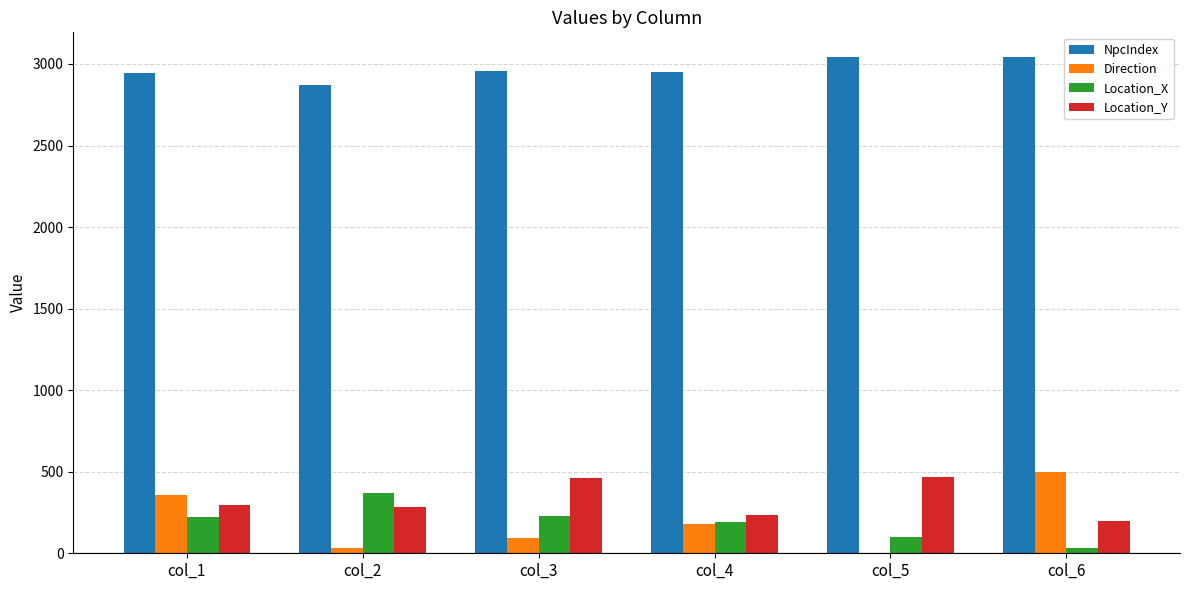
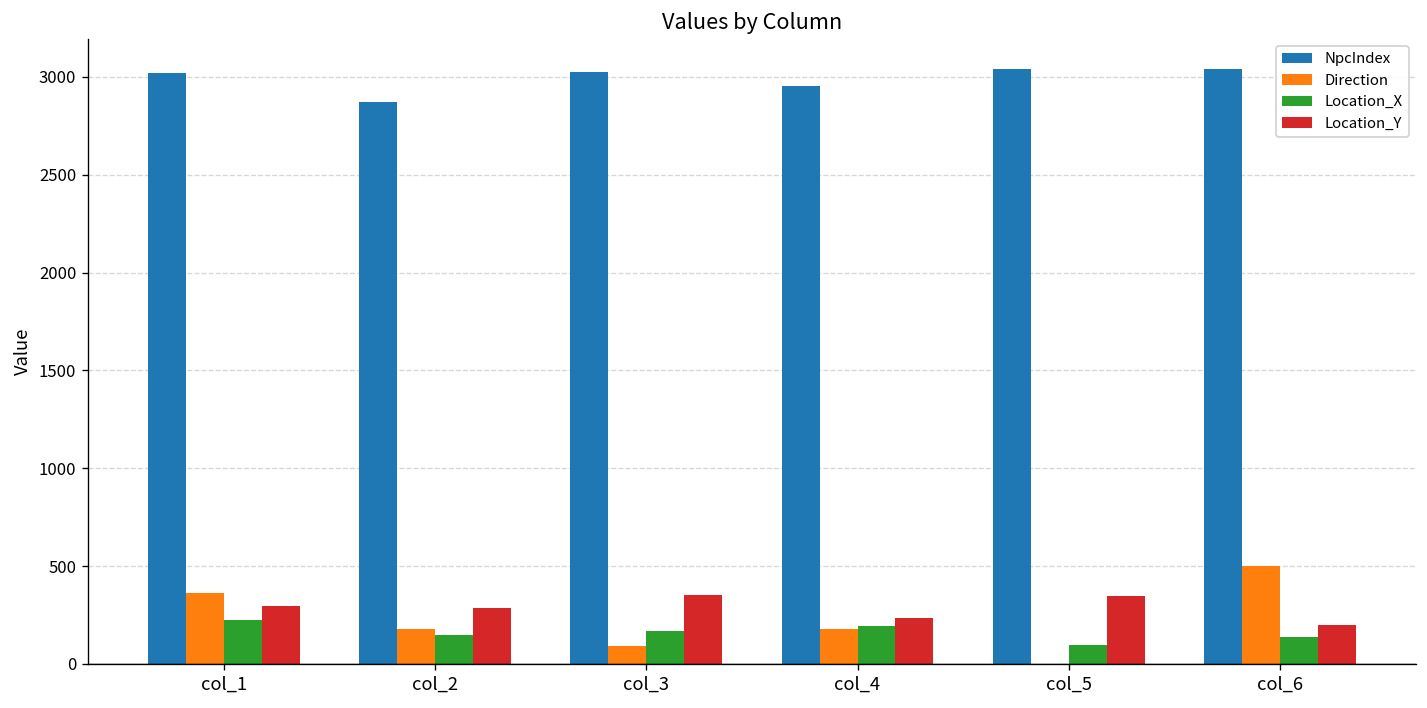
NpcIndex, col_1: 2950 -> 3020
Direction, col_2: 30 -> 180
Location_X, col_2: 370 -> 150
NpcIndex, col_3: 2960 -> 3020
Location_X, col_3: 230 -> 170
Location_Y, col_3: 460 -> 350
Location_Y, col_5: 470 -> 350
Location_X, col_6: 30 -> 140
